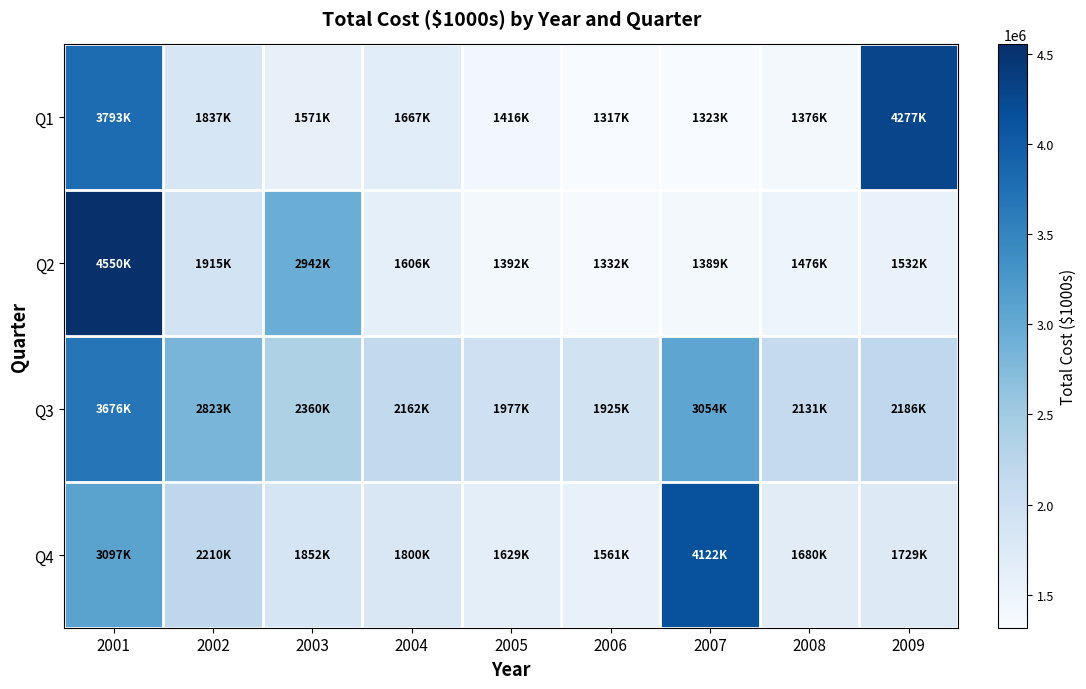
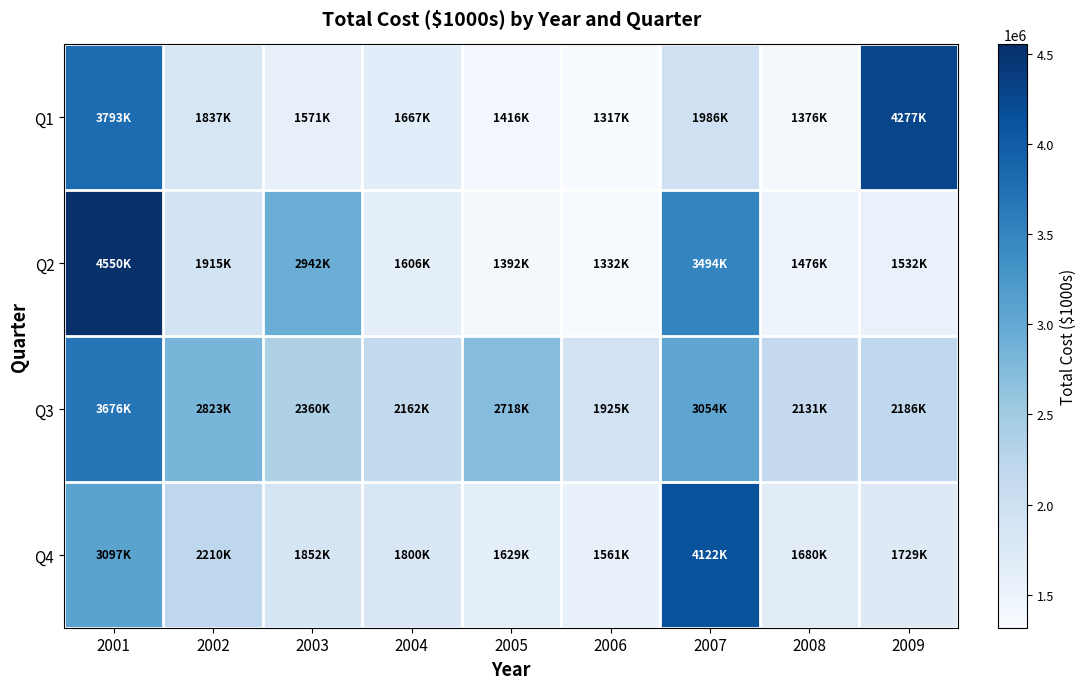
Q1, 2007: 1323K -> 1986K
Q2, 2007: 1389K -> 3494K
Q3, 2005: 1977K -> 2718K
